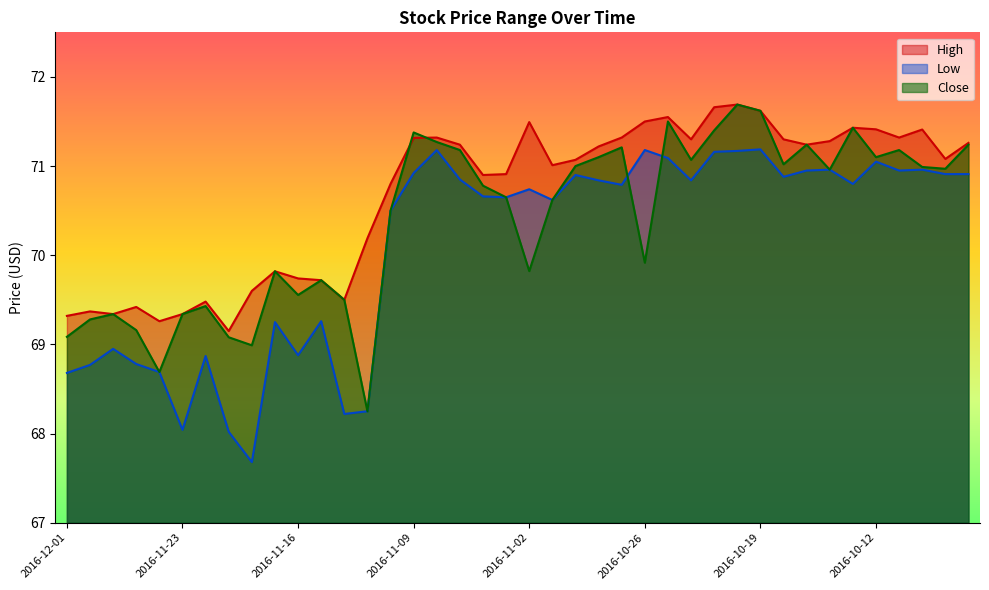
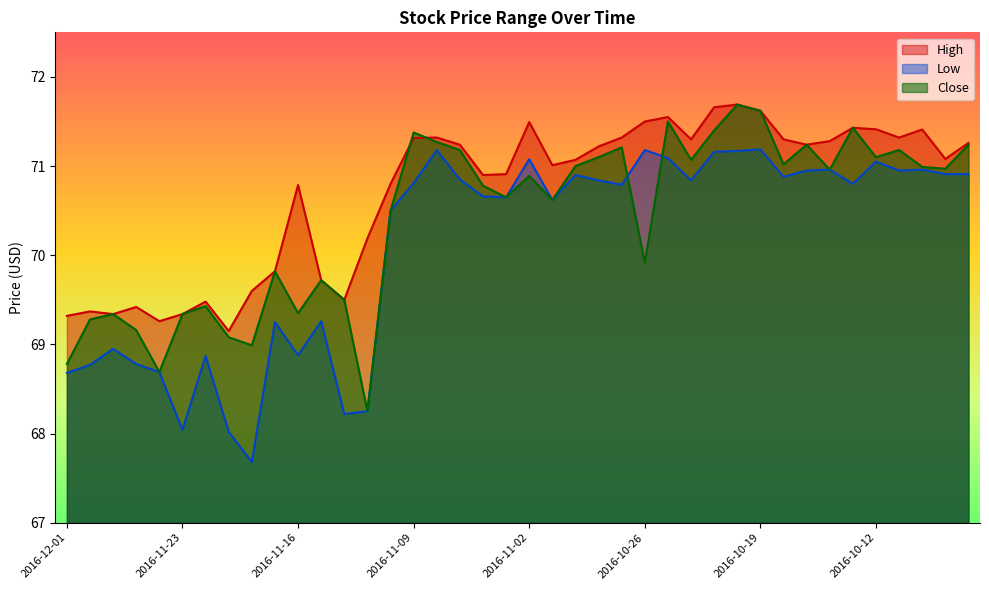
Close, 2016-12-01: 69.1 -> 68.8
High, 2016-11-16: 69.7 -> 70.8
Close, 2016-11-16: 69.6 -> 69.3
Low, 2016-11-09: 70.9 -> 70.8
Low, 2016-11-02: 70.7 -> 71.1
Close, 2016-11-02: 69.8 -> 70.9
